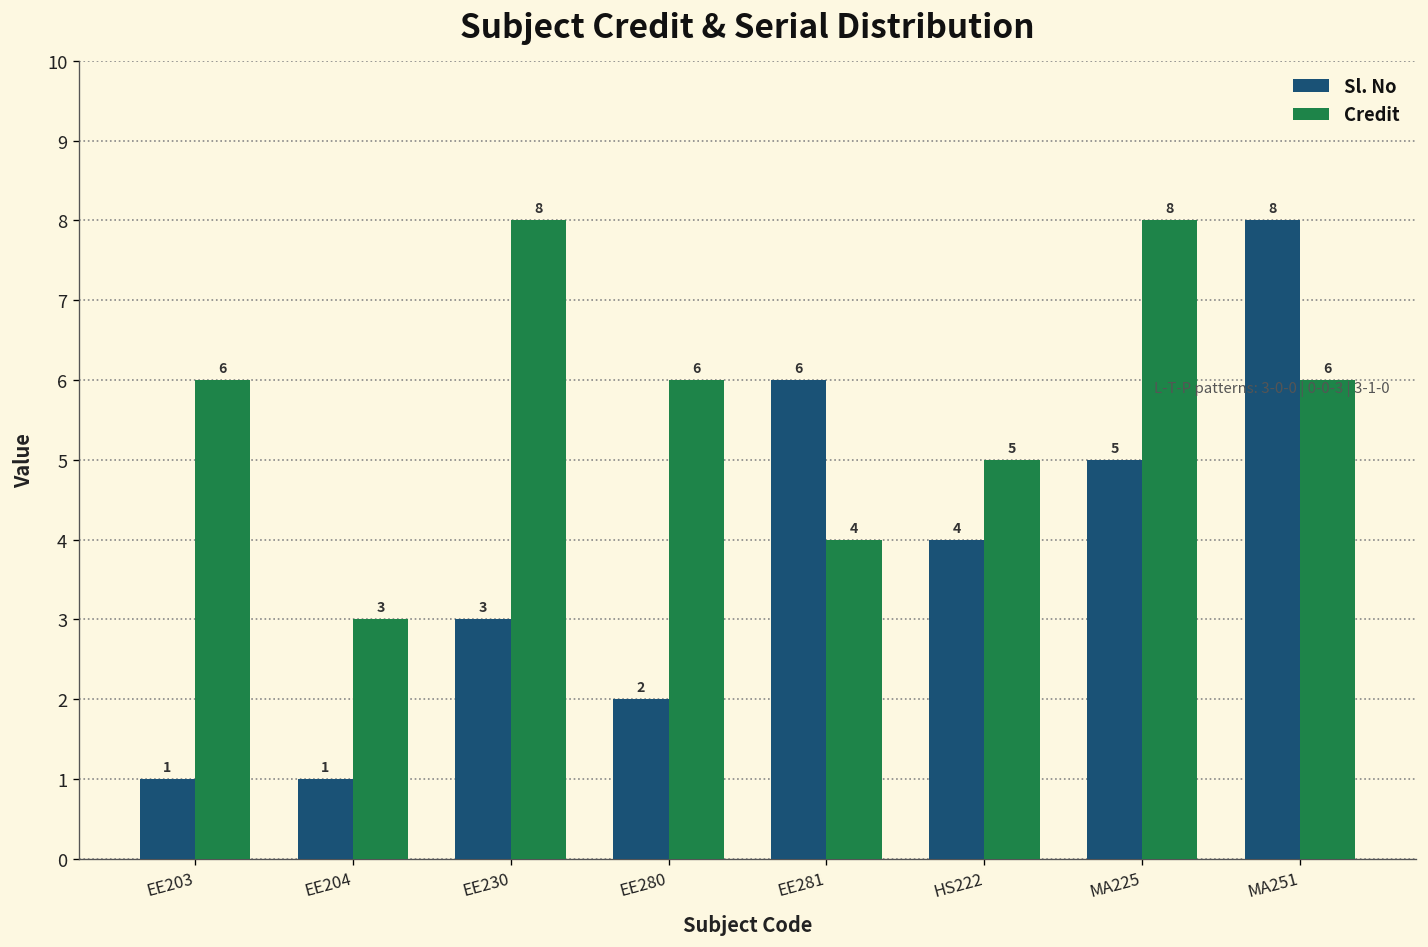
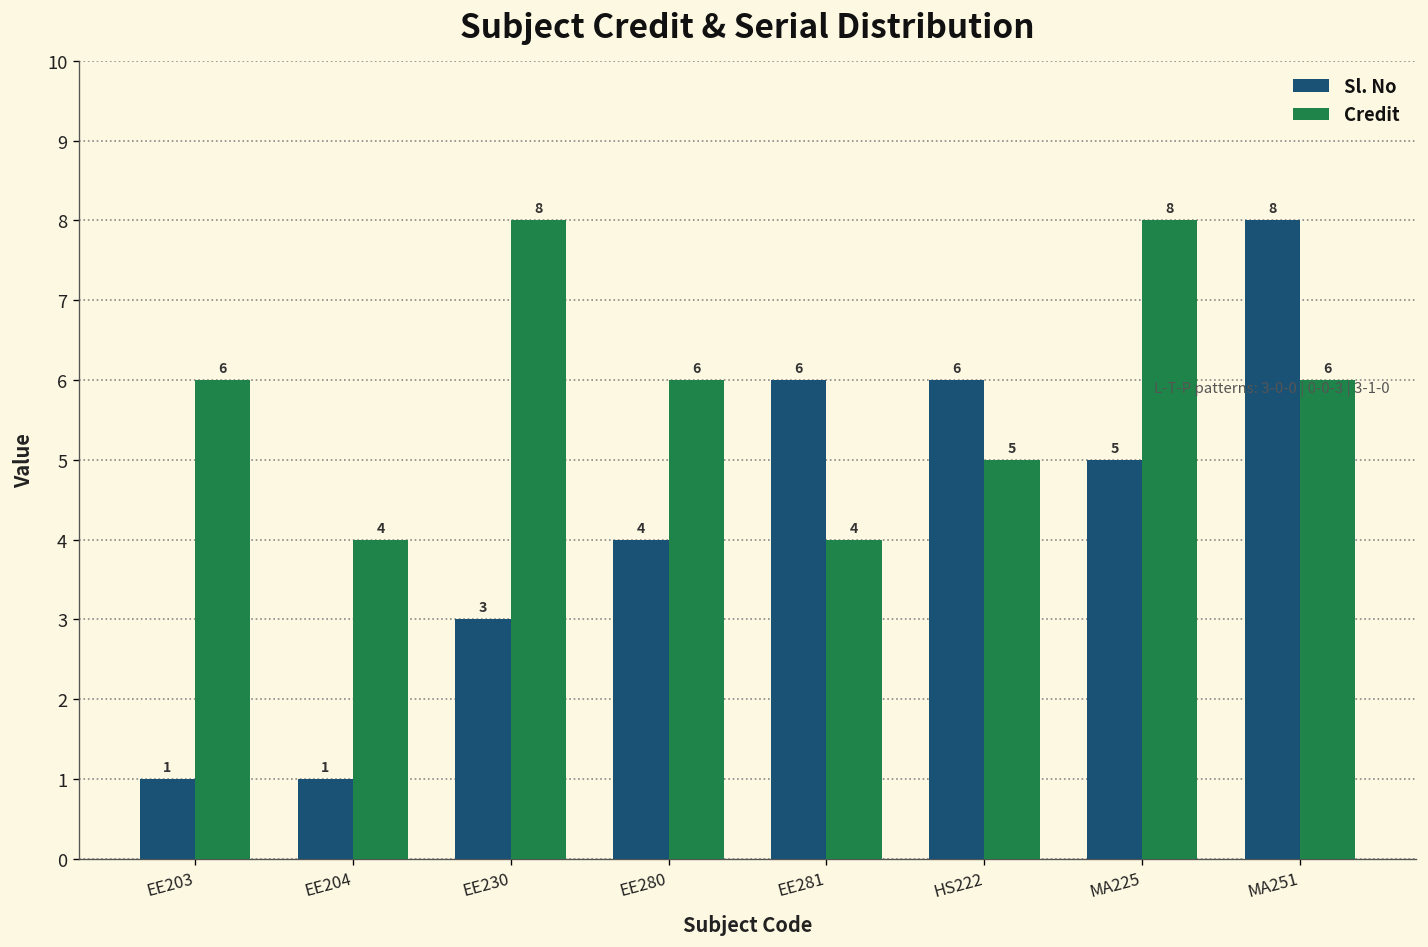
Credit, EE204: 3 -> 4
Sl. No, EE280: 2 -> 4
Sl. No, HS222: 4 -> 6
